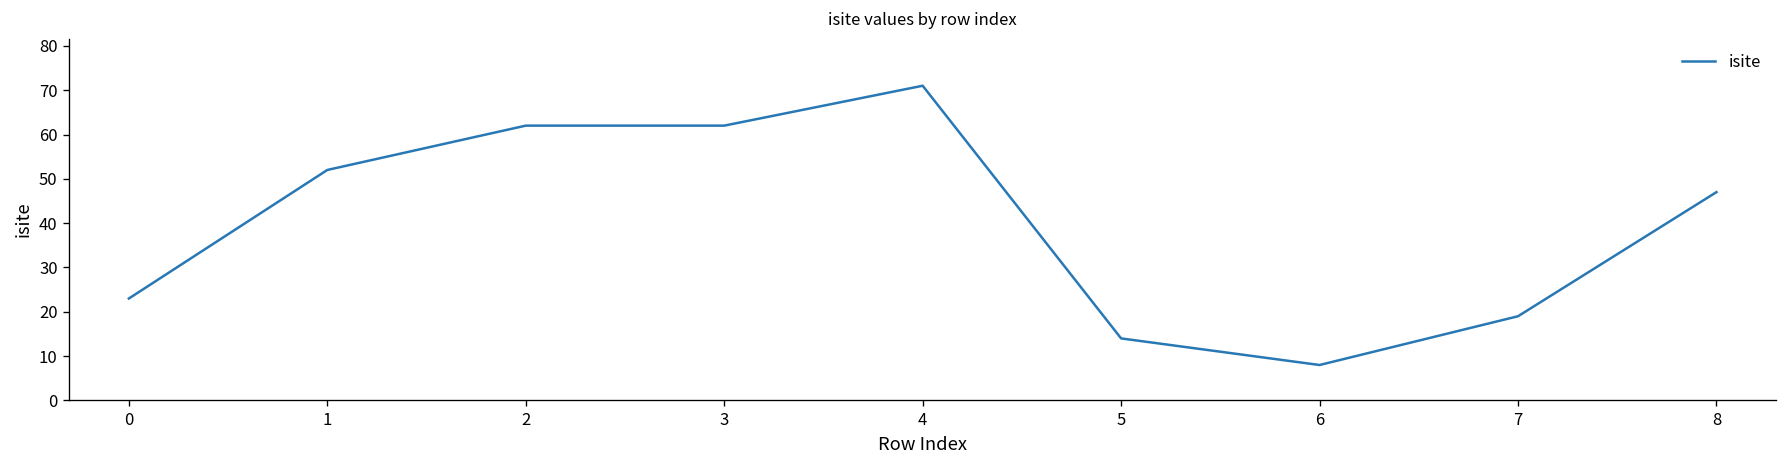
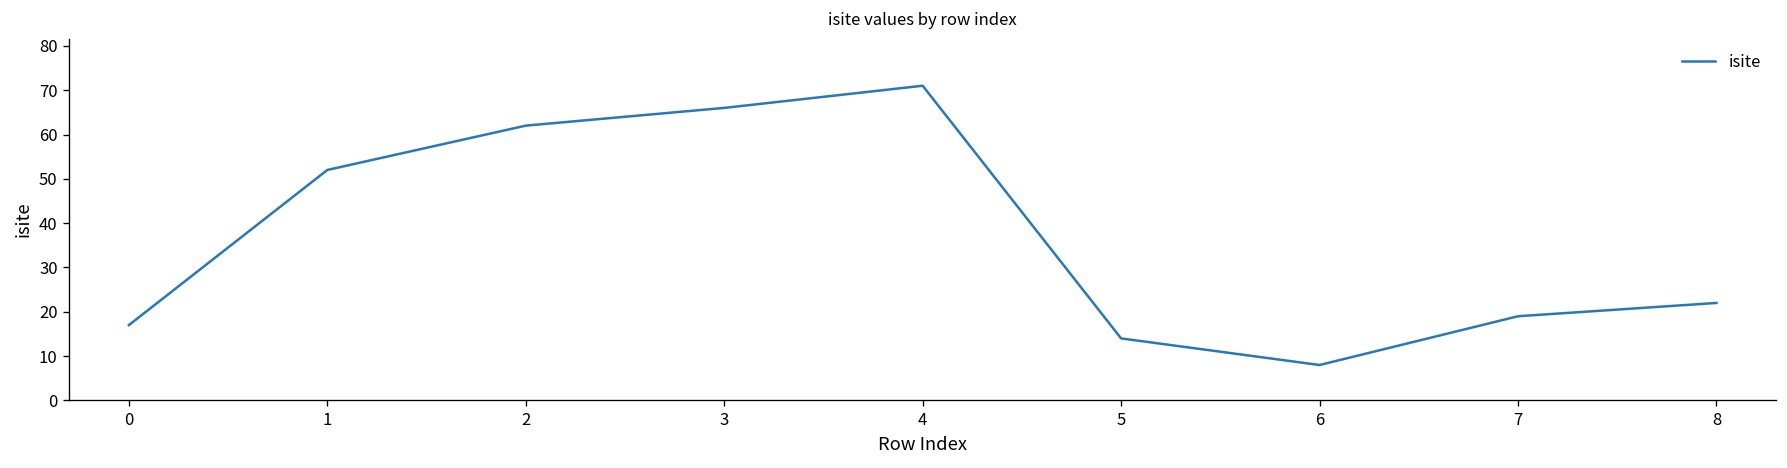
0: 23 -> 17
3: 62 -> 66
8: 47 -> 22
